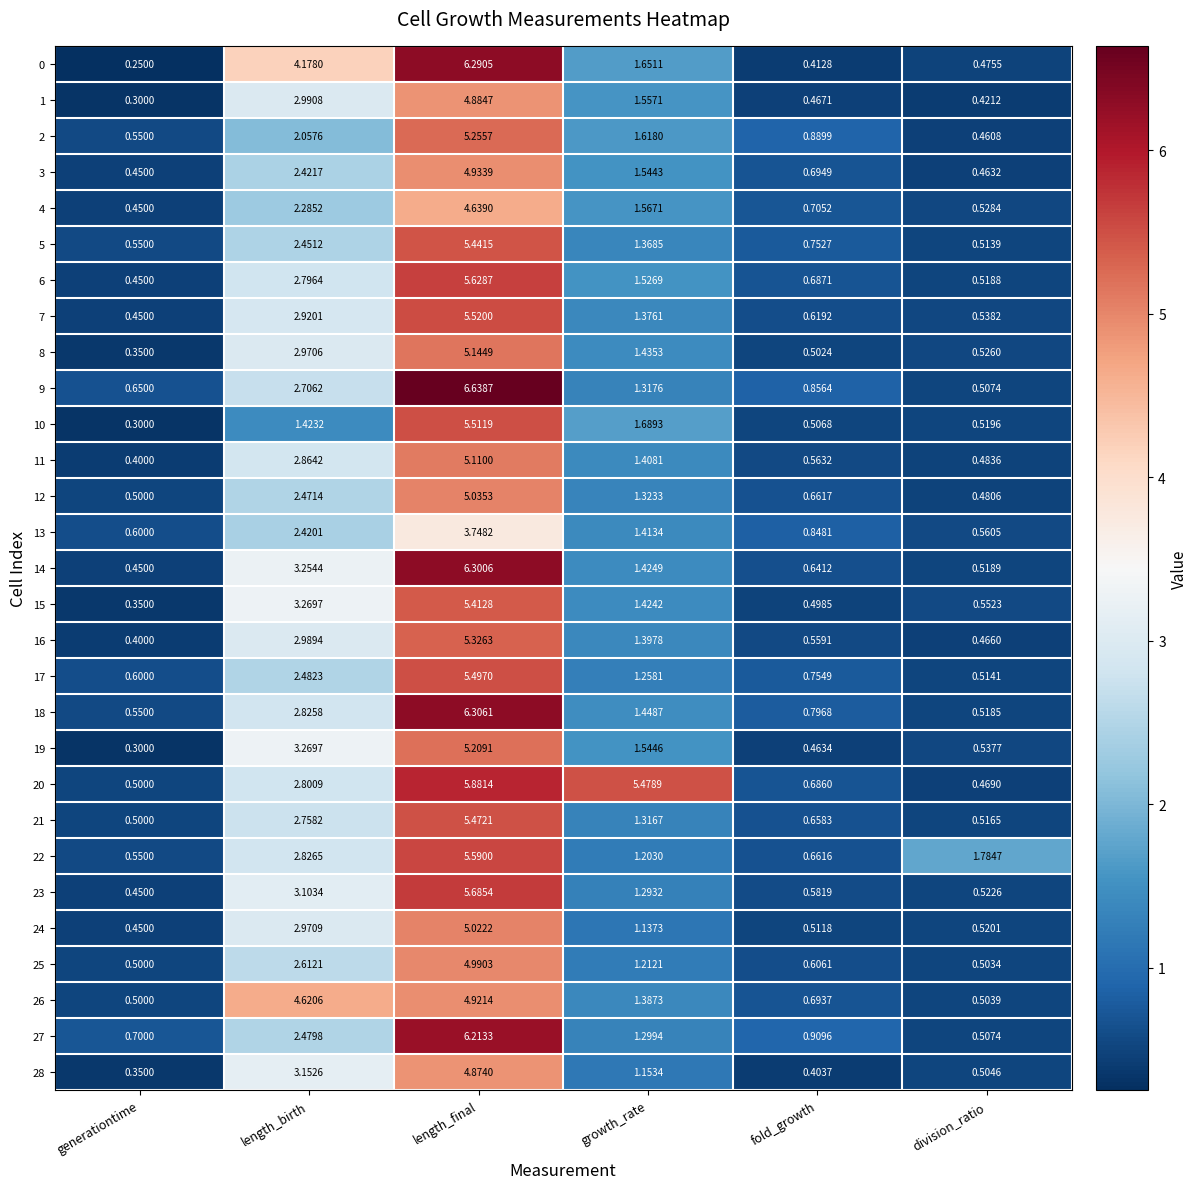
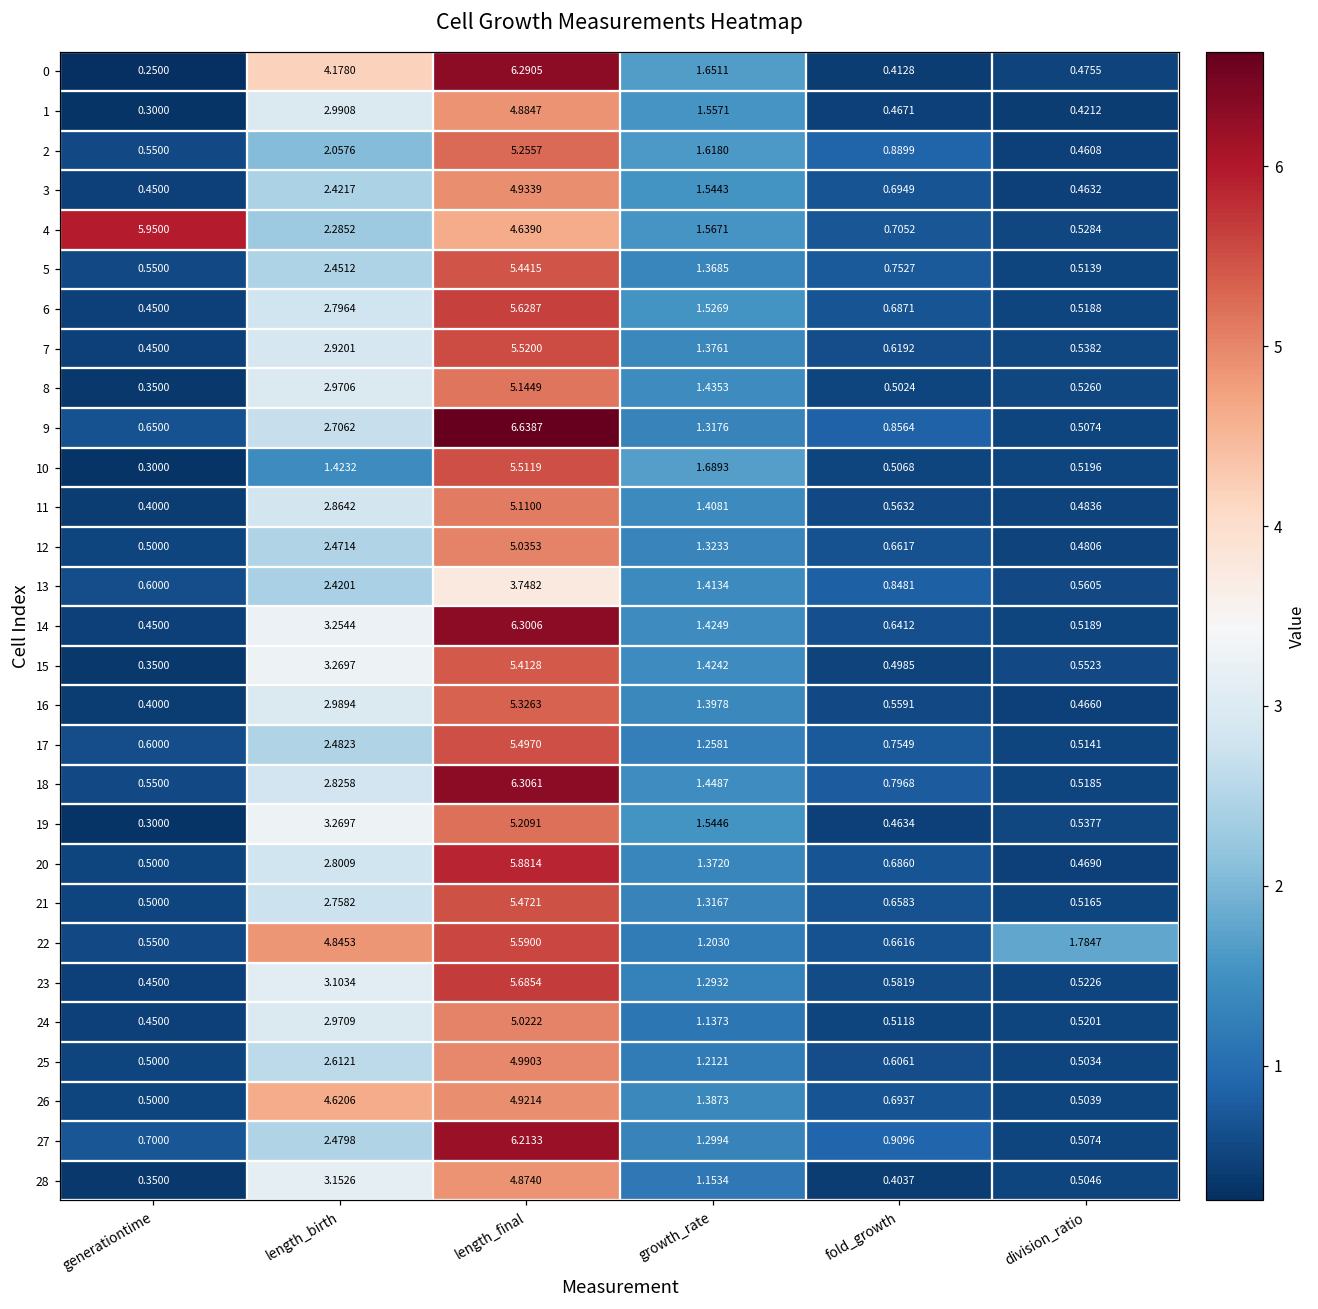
4, generationtime: 0.4500 -> 5.9500
20, growth_rate: 5.4789 -> 1.3720
22, length_birth: 2.8265 -> 4.8453
